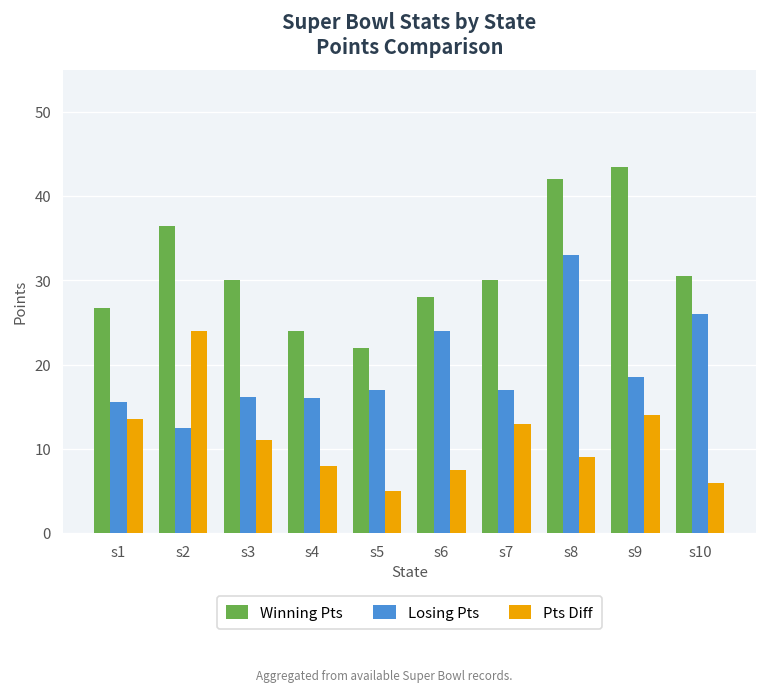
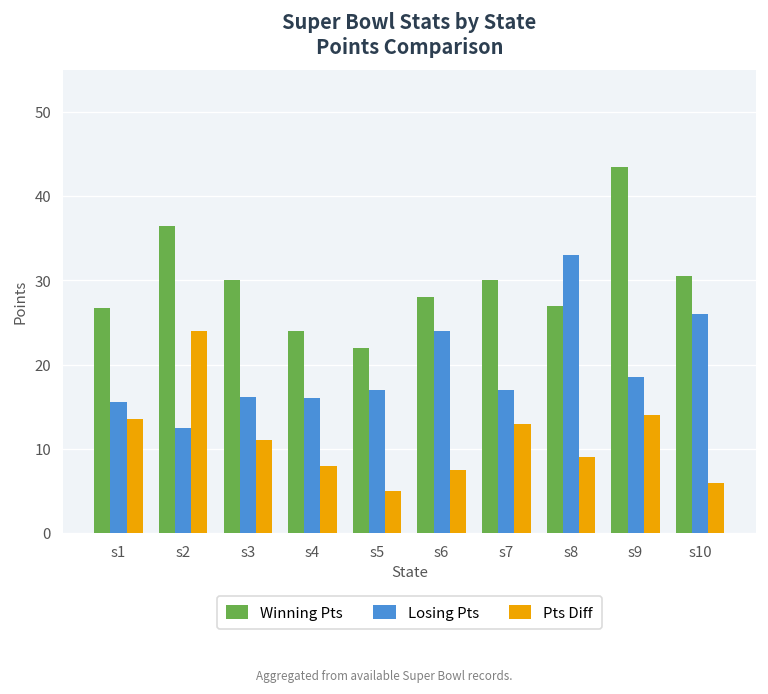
Winning Pts, s8: 42 -> 27
